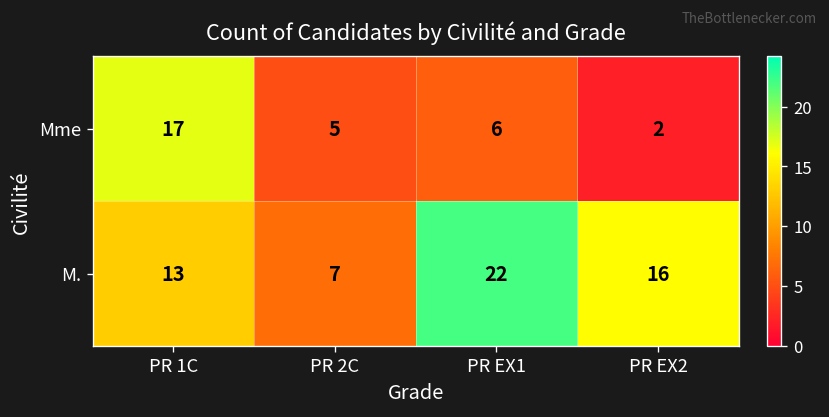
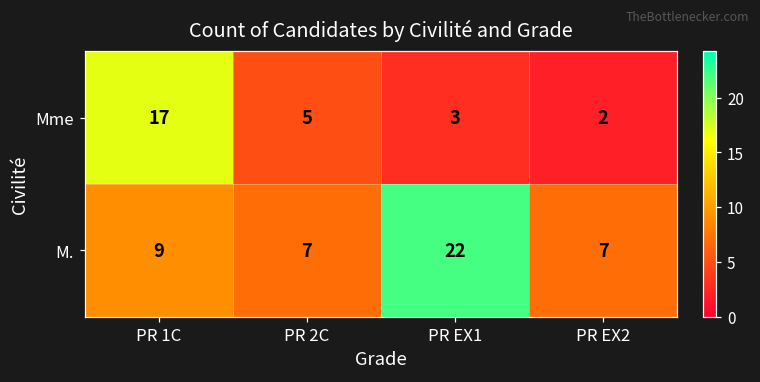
Mme, PR EX1: 6 -> 3
M., PR 1C: 13 -> 9
M., PR EX2: 16 -> 7
